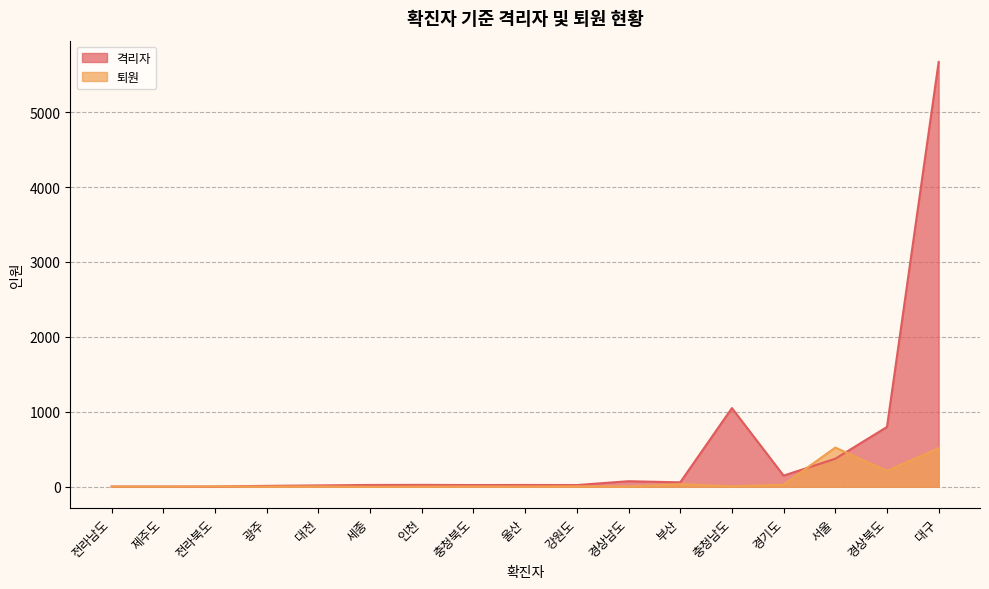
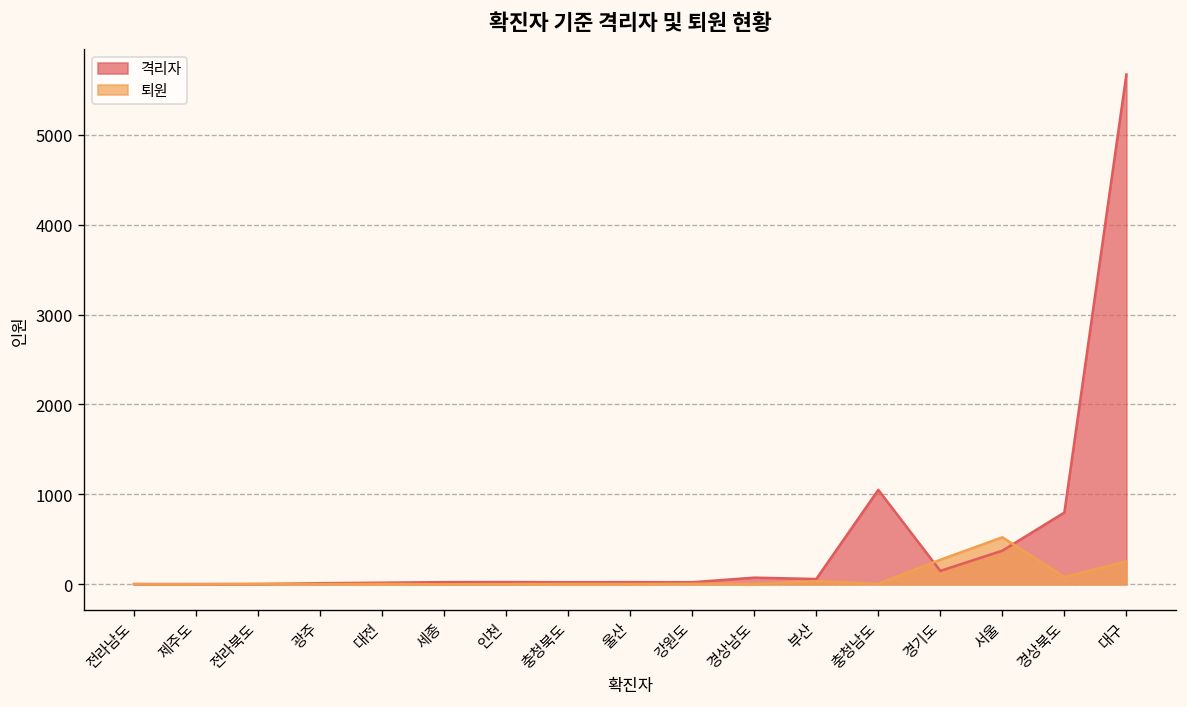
퇴원, 경기도: 0 -> 300
퇴원, 경상북도: 200 -> 100
퇴원, 대구: 500 -> 300
